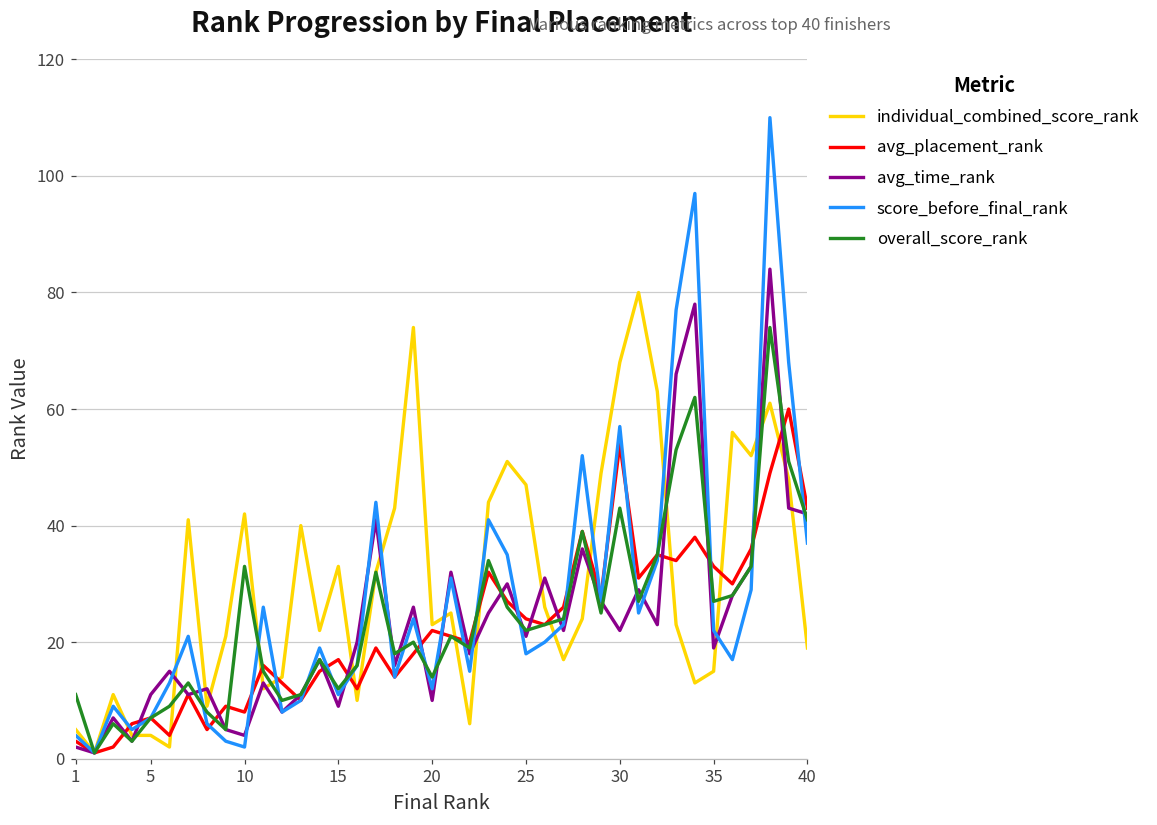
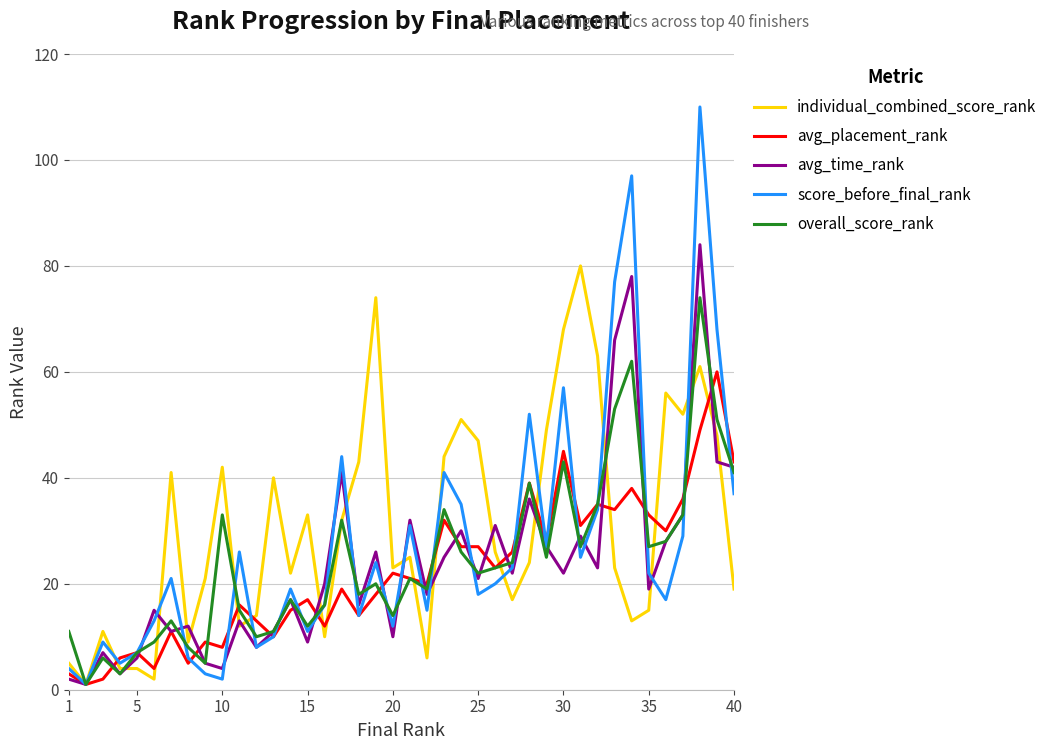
avg_time_rank, 5: 11 -> 6
avg_placement_rank, 25: 24 -> 27
avg_placement_rank, 30: 54 -> 45
